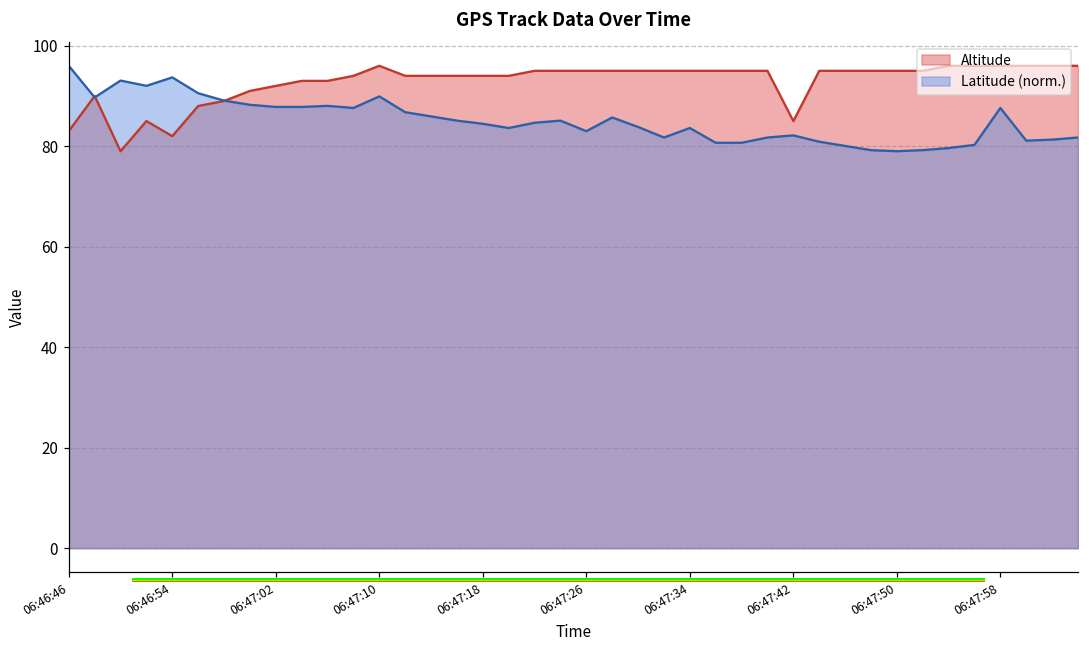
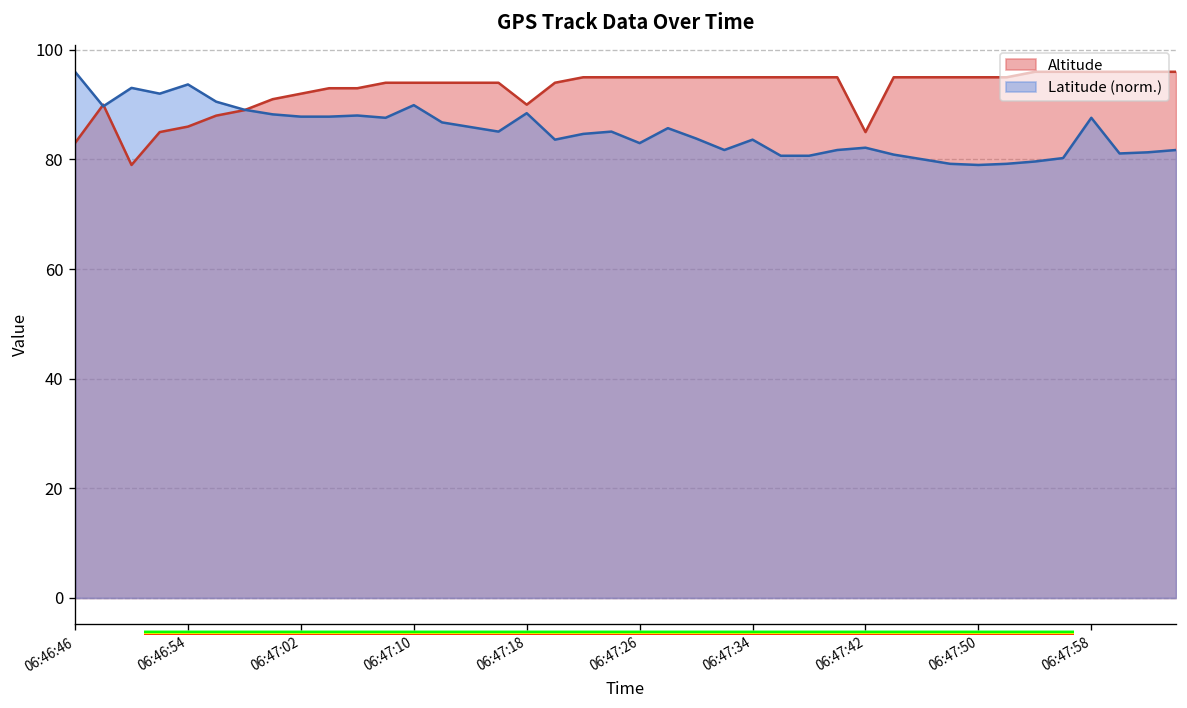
Altitude, 06:46:54: 82 -> 86
Altitude, 06:47:10: 96 -> 94
Altitude, 06:47:18: 94 -> 90
Latitude (norm.), 06:47:18: 84 -> 88
